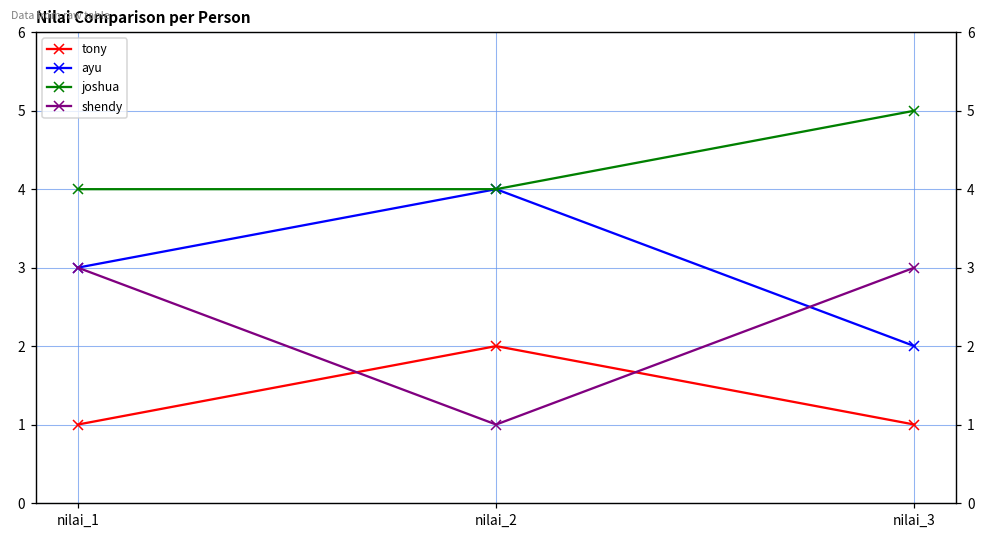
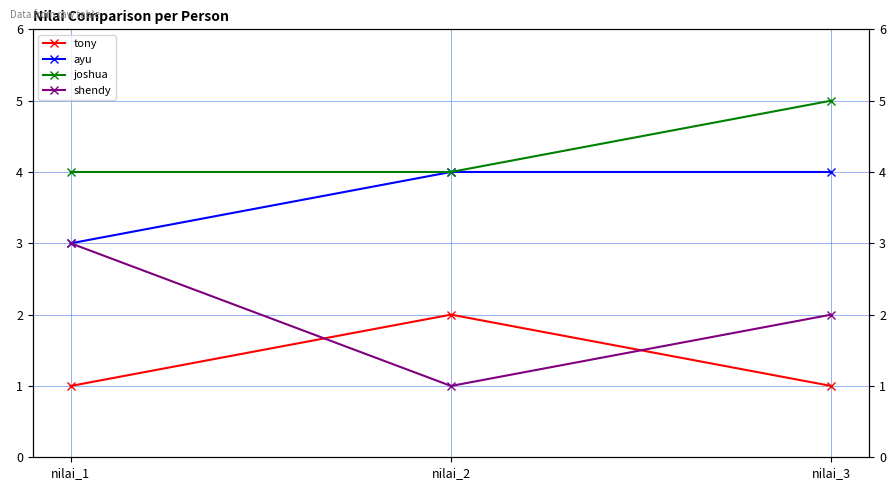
ayu, nilai_3: 2 -> 4
shendy, nilai_3: 3 -> 2
